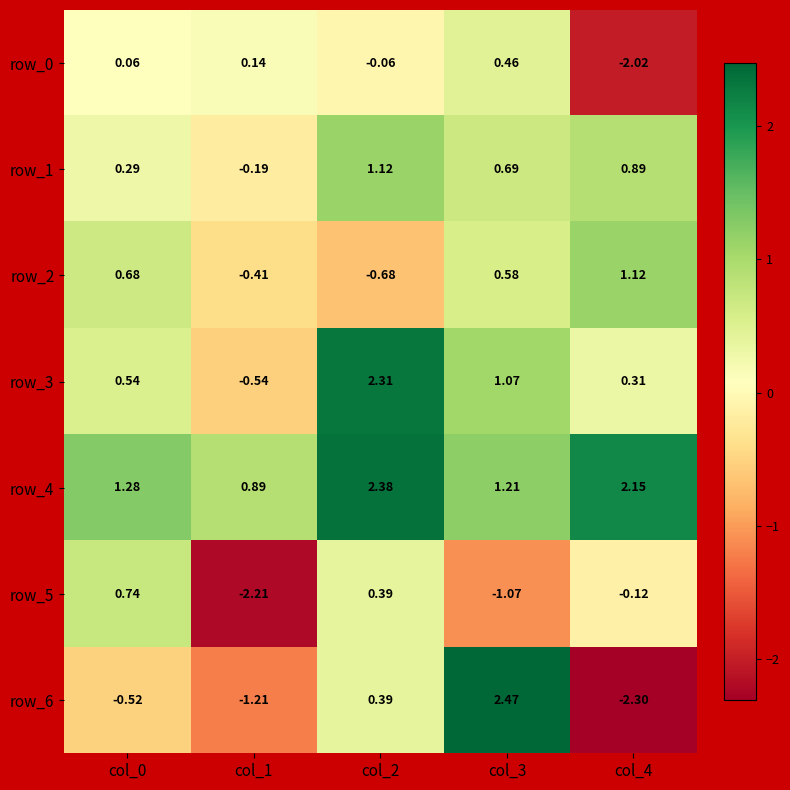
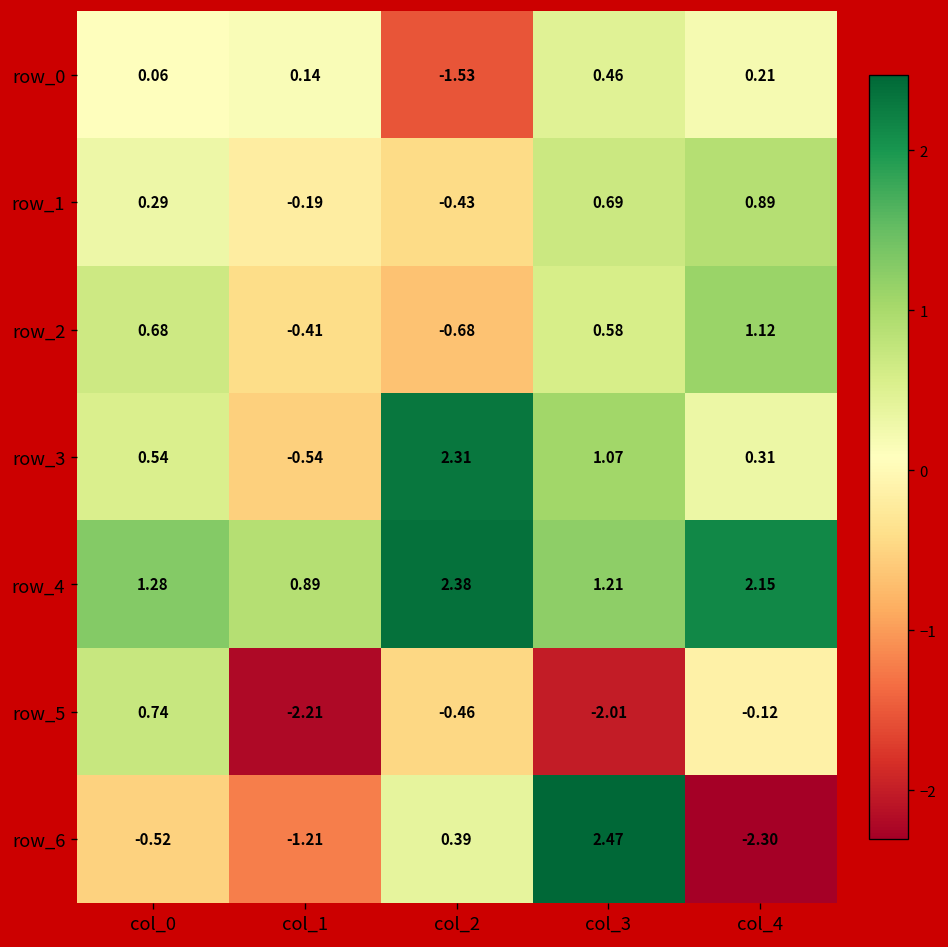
row_0, col_2: -0.06 -> -1.53
row_0, col_4: -2.02 -> 0.21
row_1, col_2: 1.12 -> -0.43
row_5, col_2: 0.39 -> -0.46
row_5, col_3: -1.07 -> -2.01
